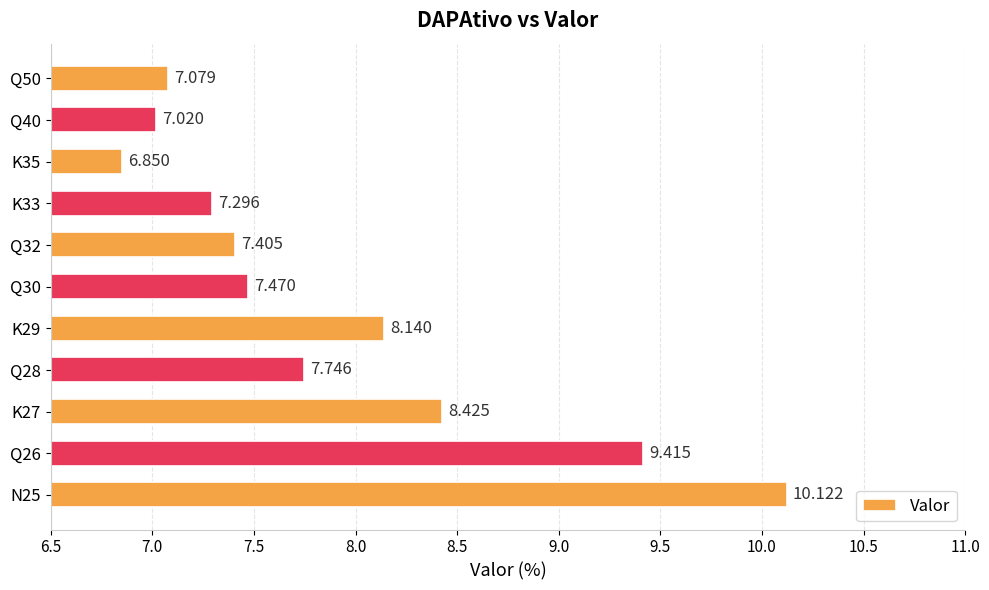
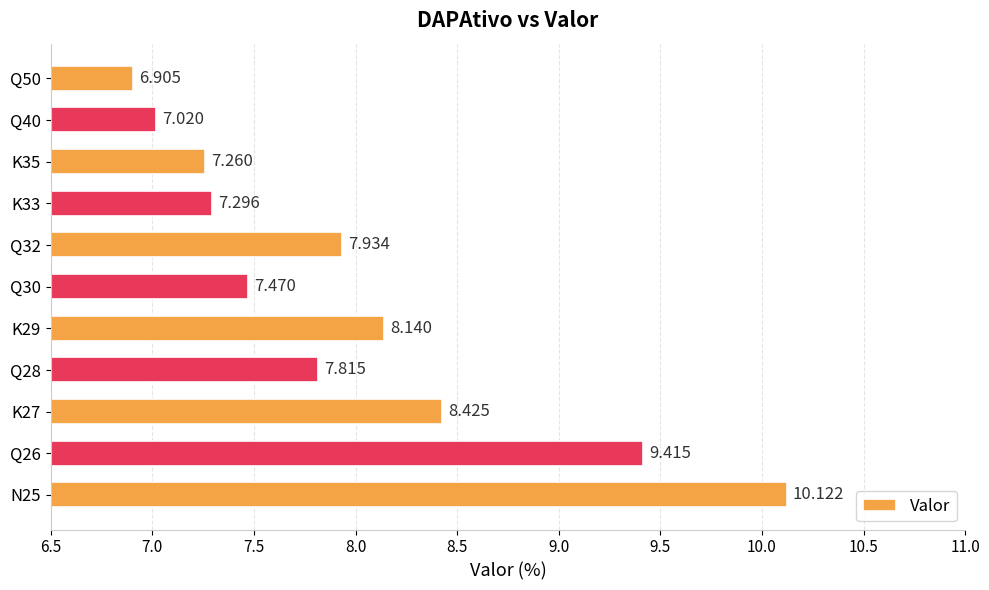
Q50: 7.079 -> 6.905
K35: 6.850 -> 7.260
Q32: 7.405 -> 7.934
Q28: 7.746 -> 7.815
